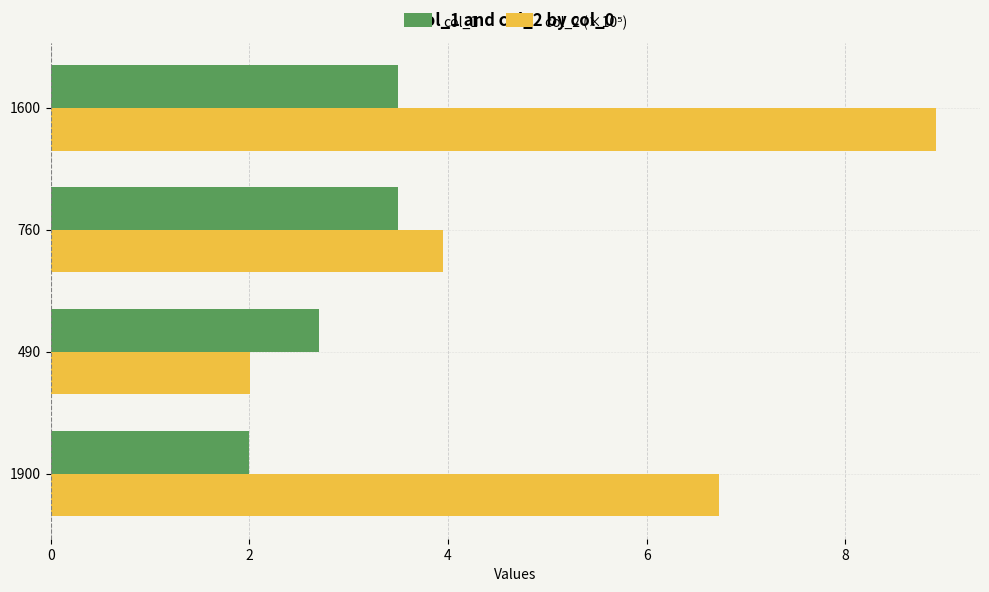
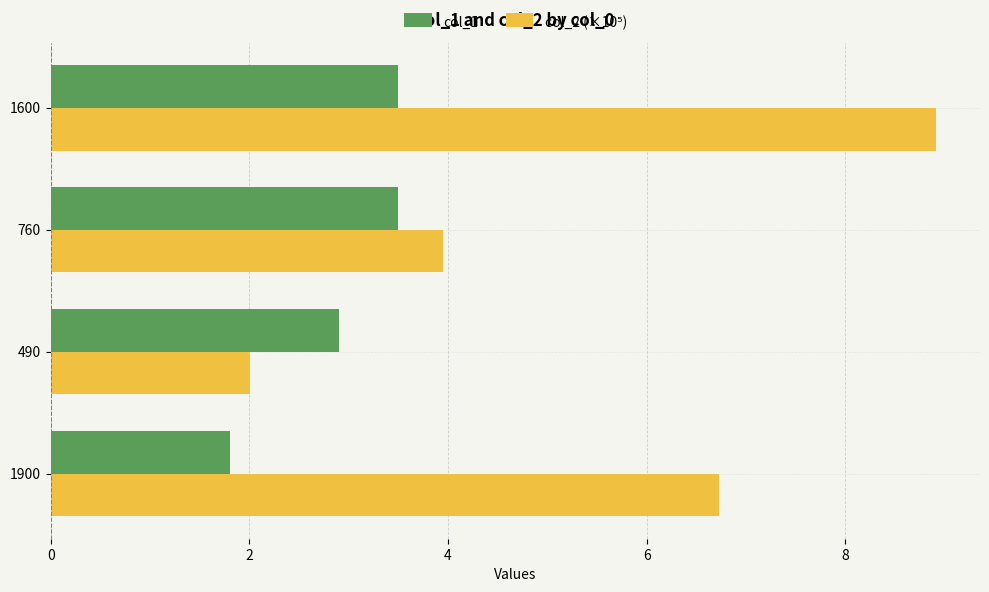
col_1, 490: 2.7 -> 2.9
col_1, 1900: 2.0 -> 1.8
